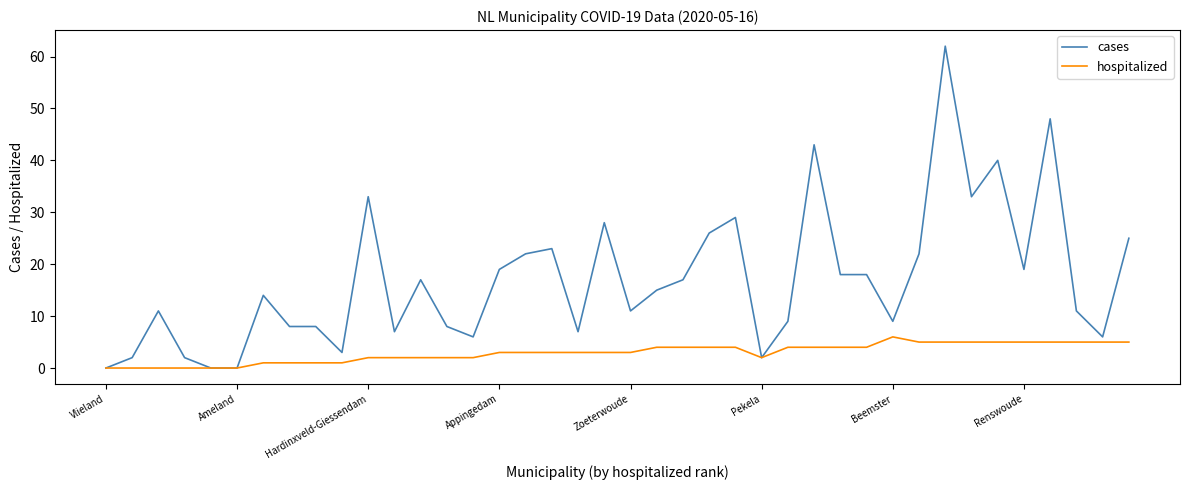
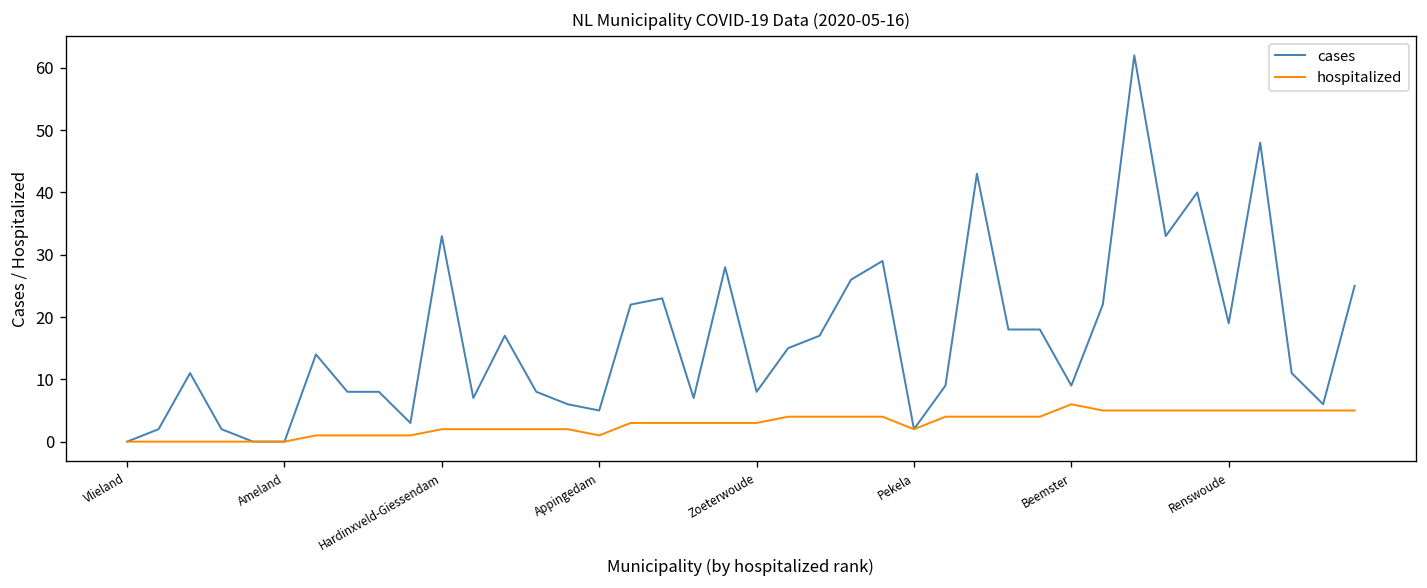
cases, Appingedam: 19 -> 5
hospitalized, Appingedam: 3 -> 1
cases, Zoeterwoude: 11 -> 8
